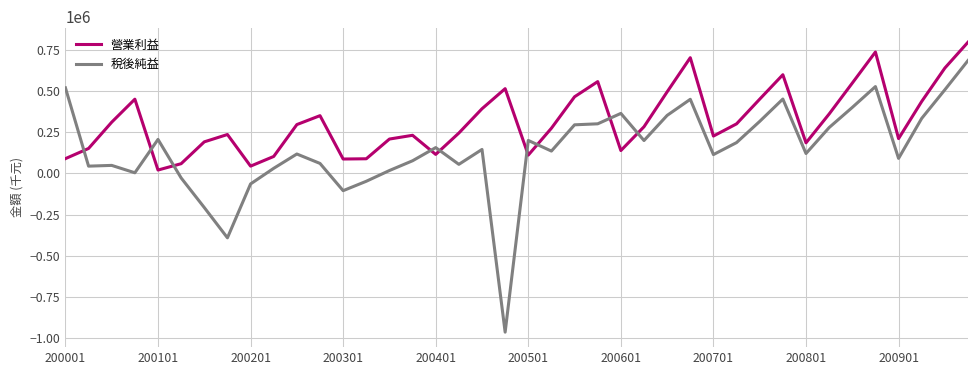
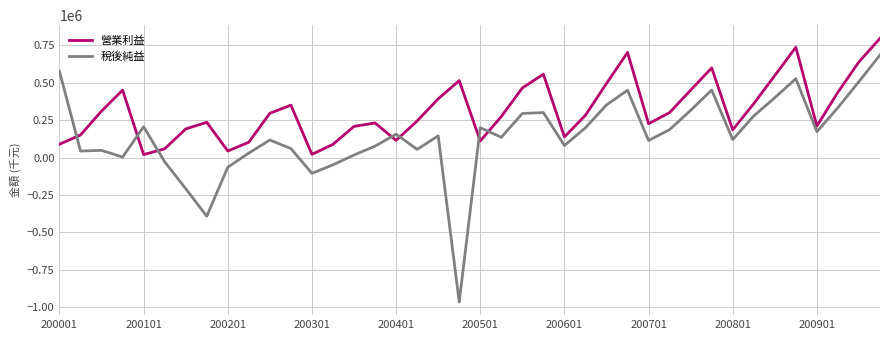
稅後純益, 200001: 520000 -> 580000
營業利益, 200301: 90000 -> 20000
稅後純益, 200601: 360000 -> 80000
稅後純益, 200901: 90000 -> 170000
